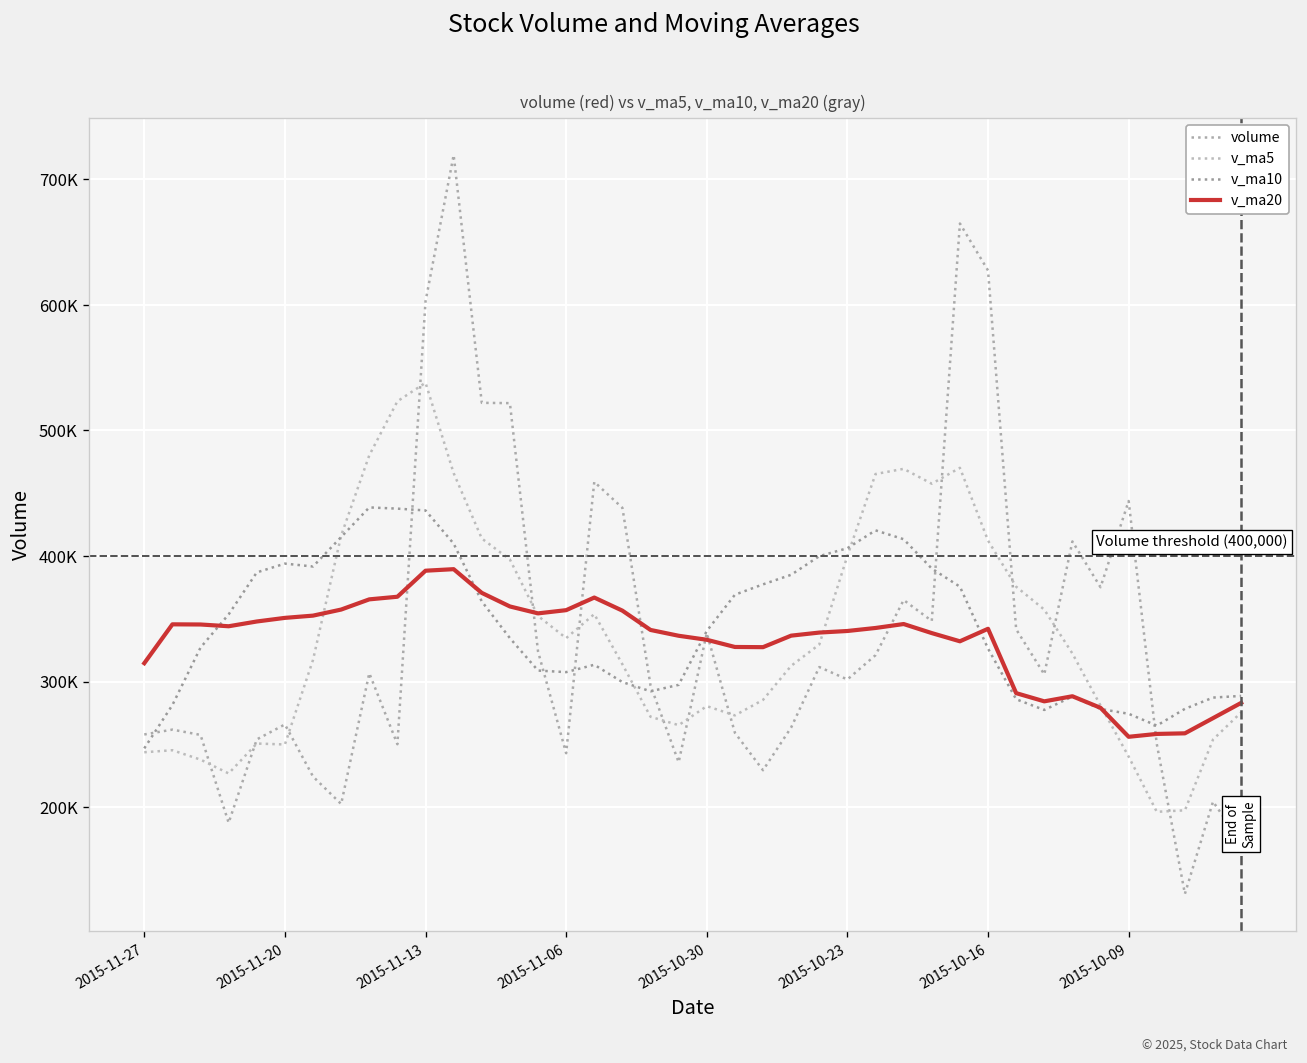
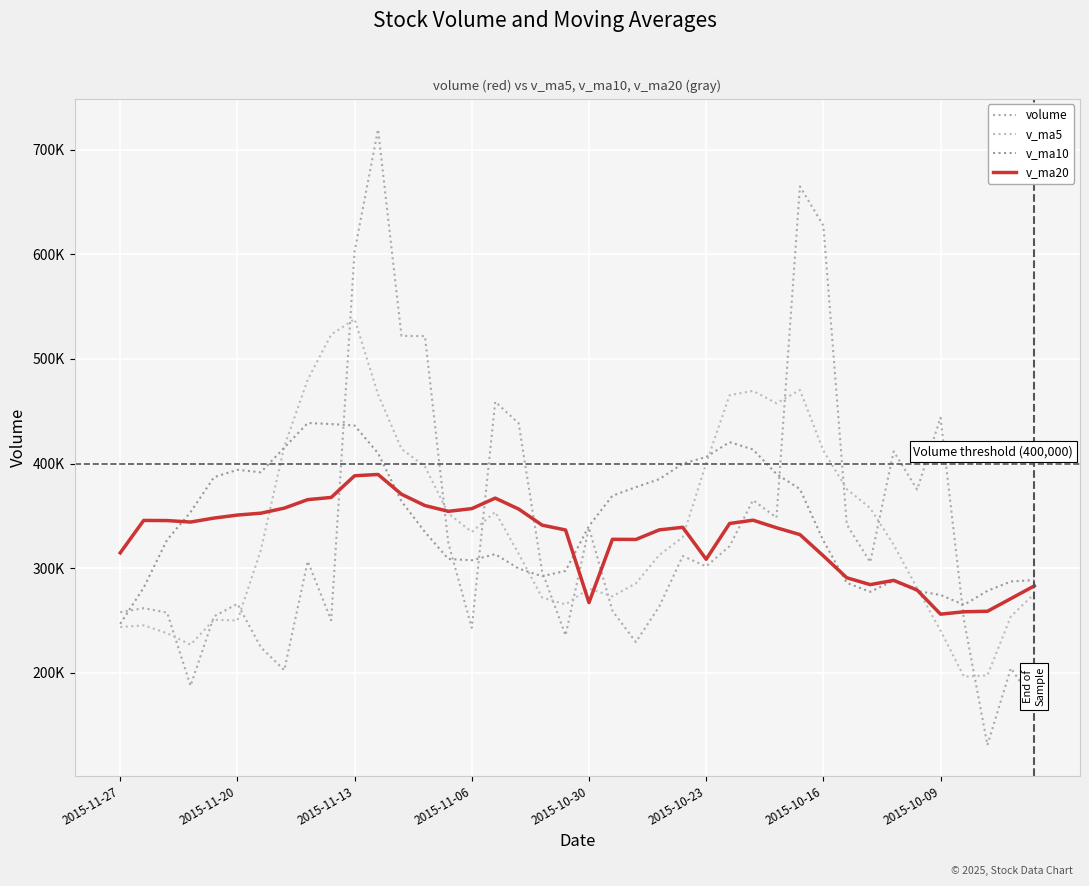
v_ma20, 2015-10-30: 333000 -> 267000
v_ma20, 2015-10-23: 340000 -> 308000
v_ma20, 2015-10-16: 342000 -> 312000
